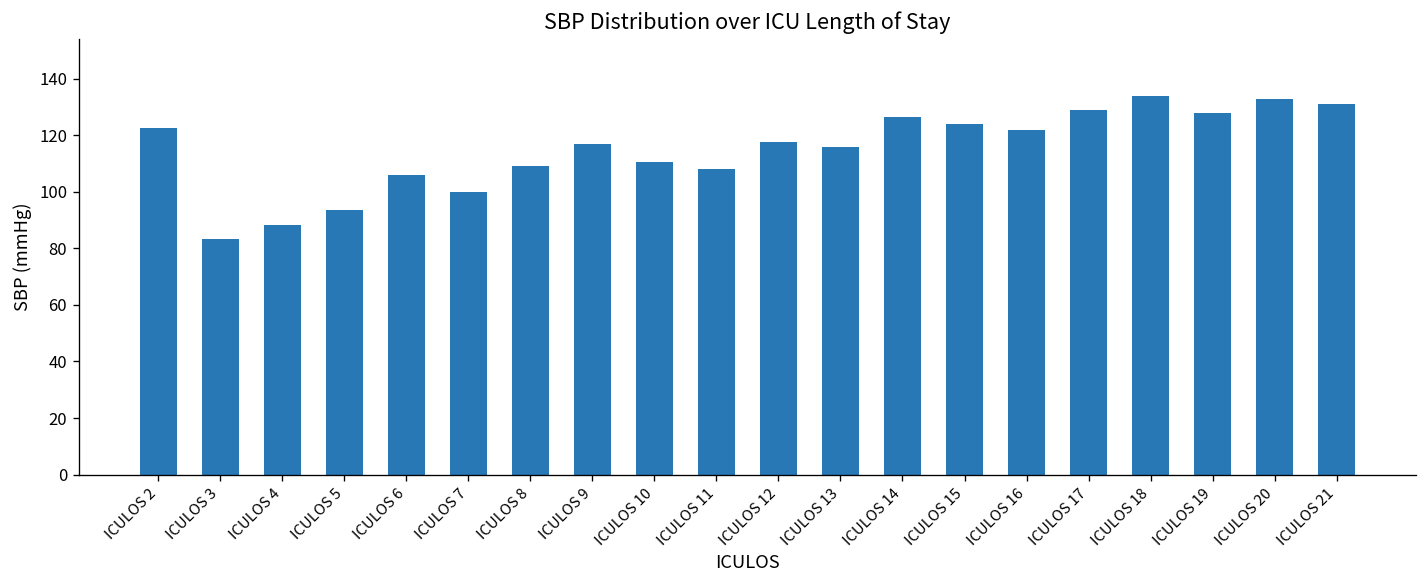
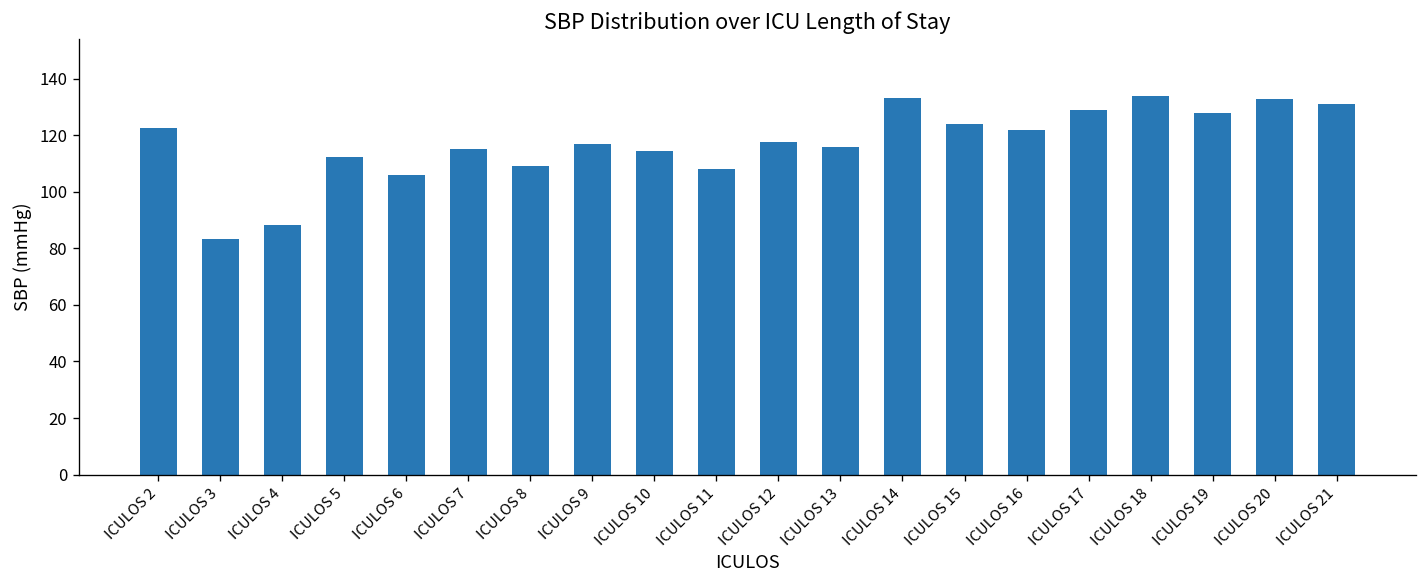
ICULOS 5: 94 -> 112
ICULOS 7: 100 -> 115
ICULOS 10: 111 -> 115
ICULOS 14: 127 -> 133
